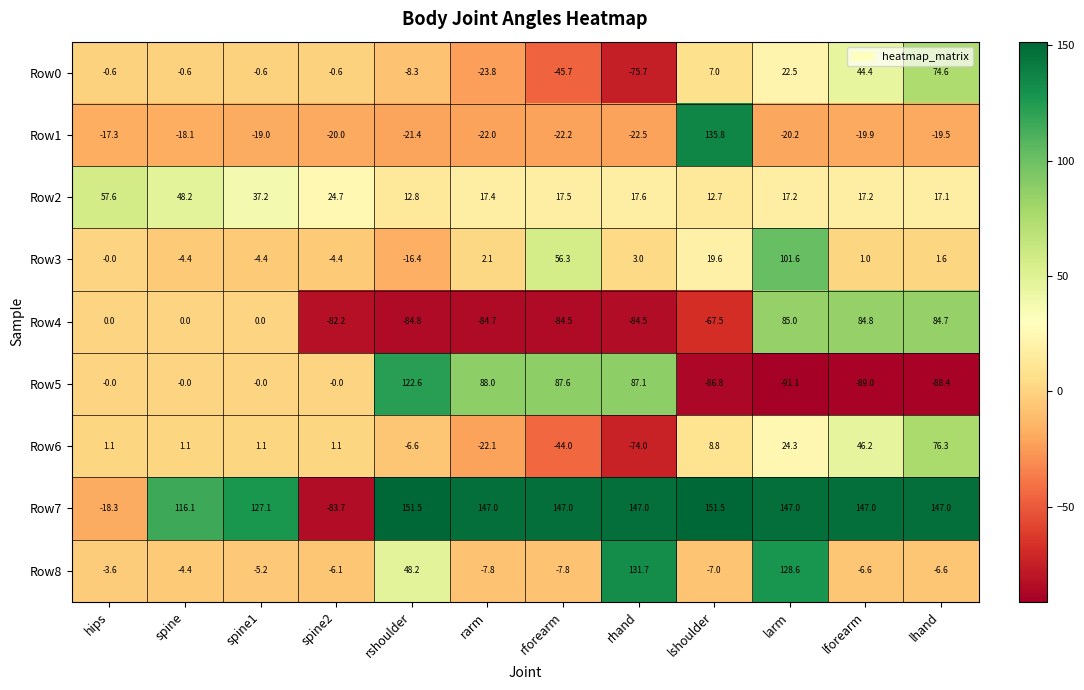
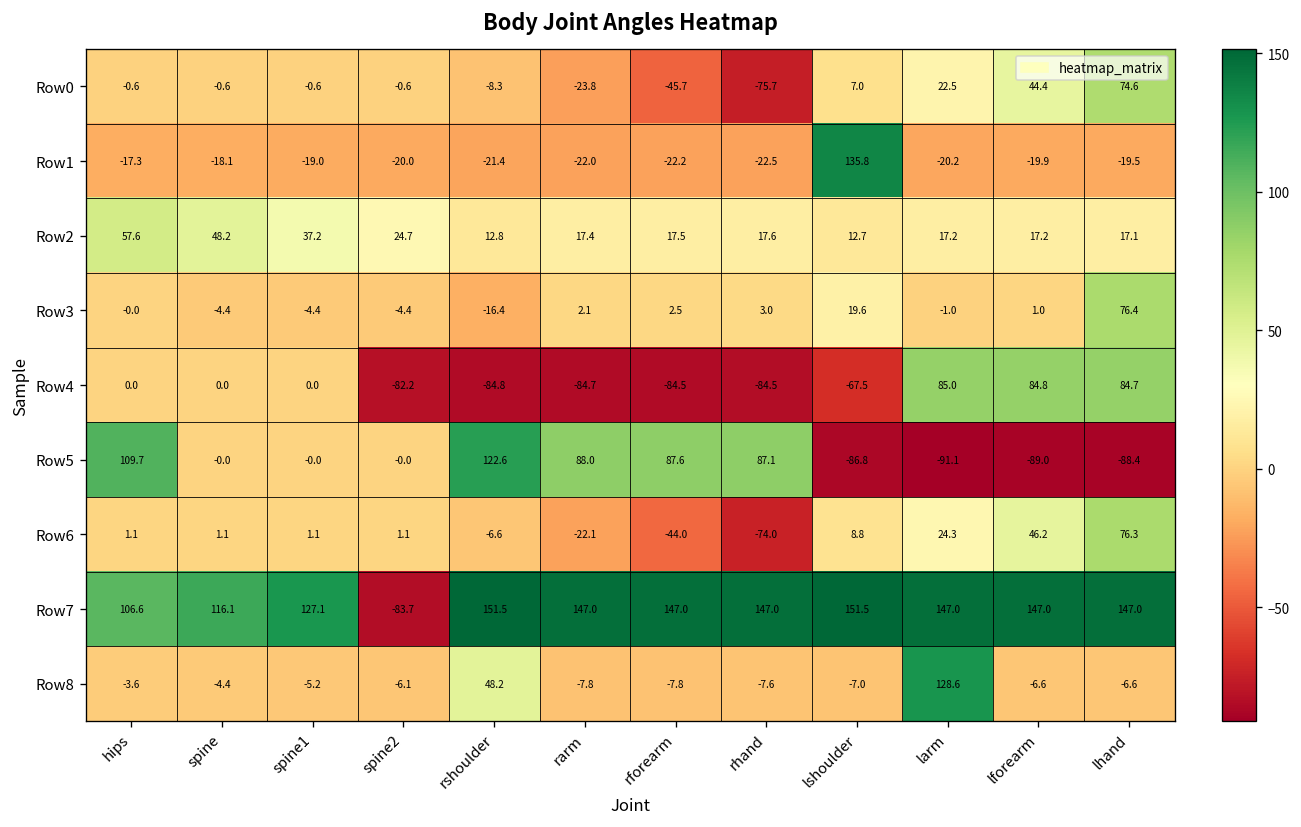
Row3, rforearm: 56.3 -> 2.5
Row3, larm: 101.6 -> -1.0
Row3, lhand: 1.6 -> 76.4
Row5, hips: -0.0 -> 109.7
Row7, hips: -18.3 -> 106.6
Row8, rhand: 131.7 -> -7.6
